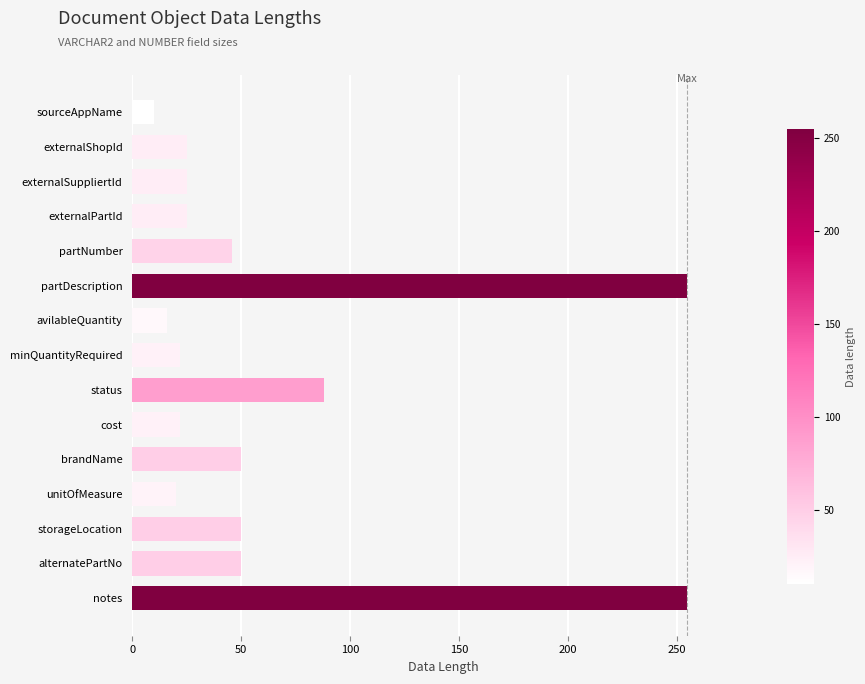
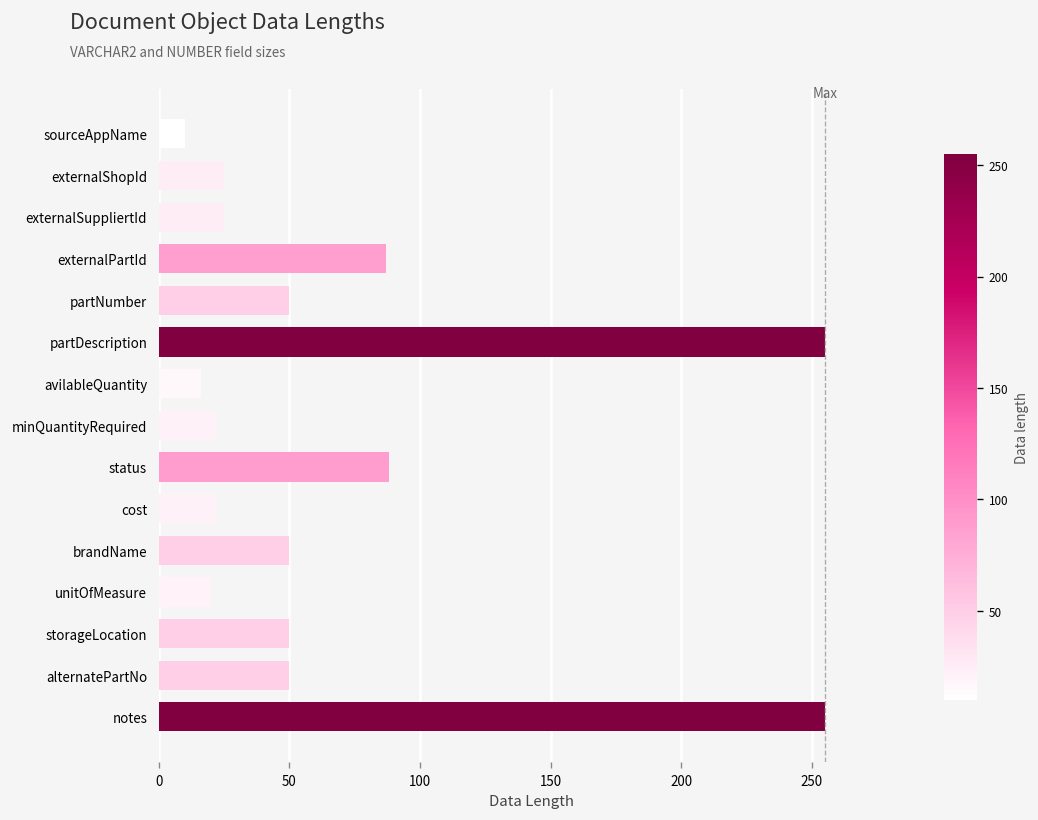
externalPartId: 25 -> 87
partNumber: 46 -> 50
